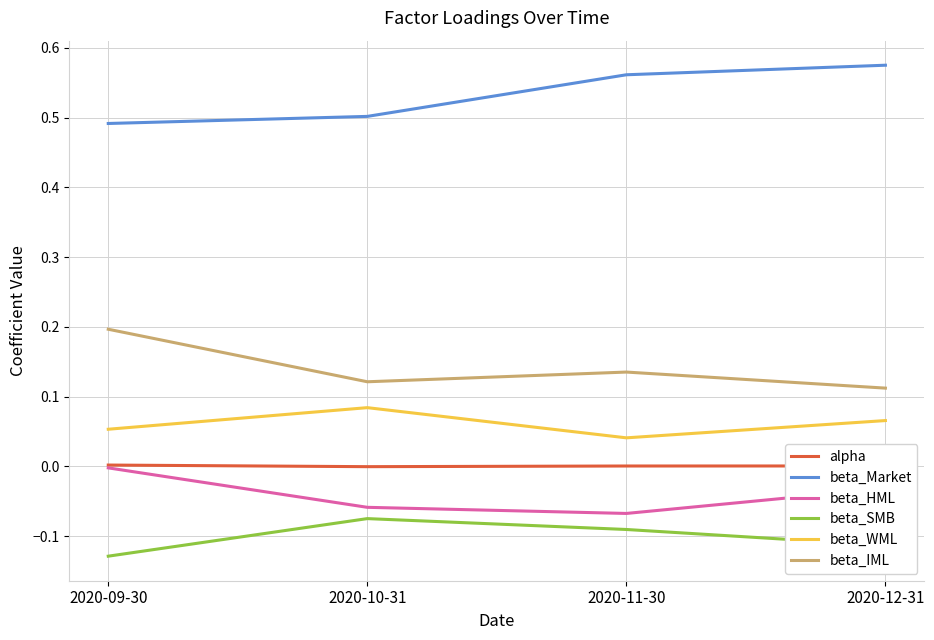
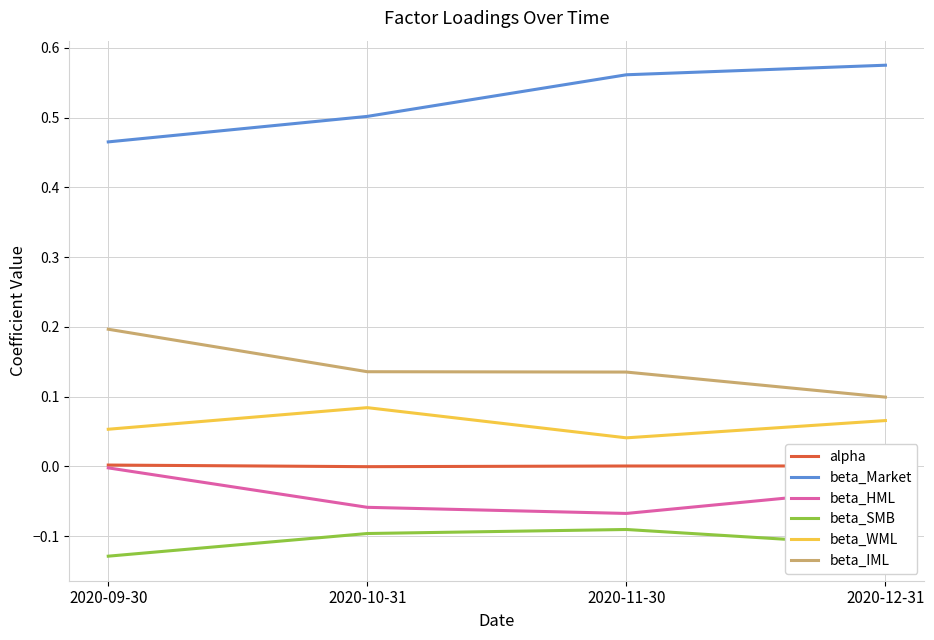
beta_Market, 2020-09-30: 0.49 -> 0.47
beta_SMB, 2020-10-31: -0.08 -> -0.10
beta_IML, 2020-10-31: 0.12 -> 0.14
beta_IML, 2020-12-31: 0.11 -> 0.10
